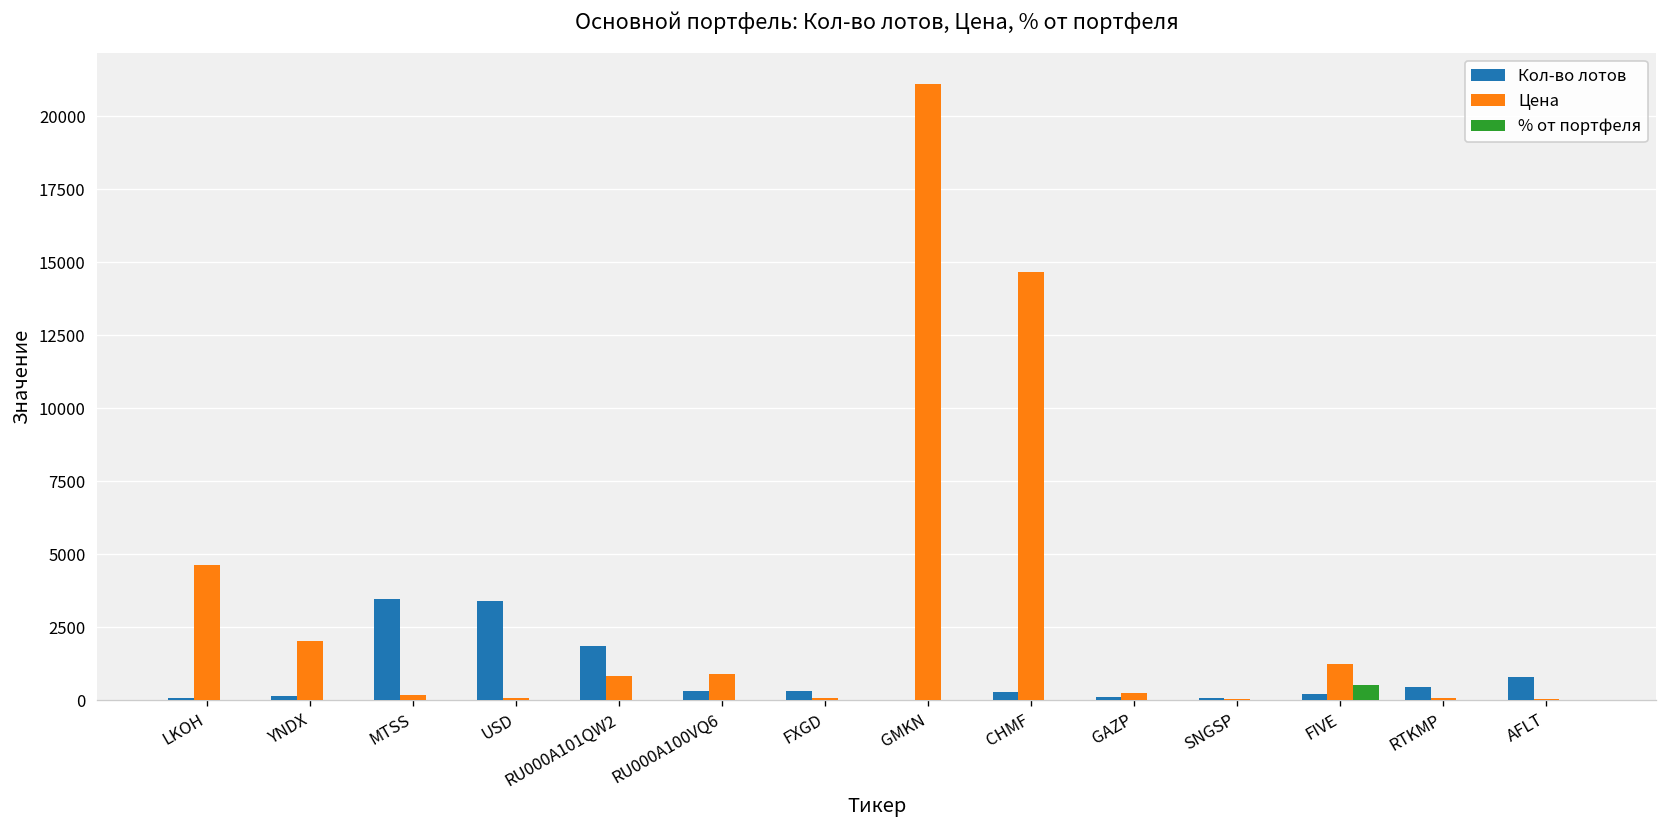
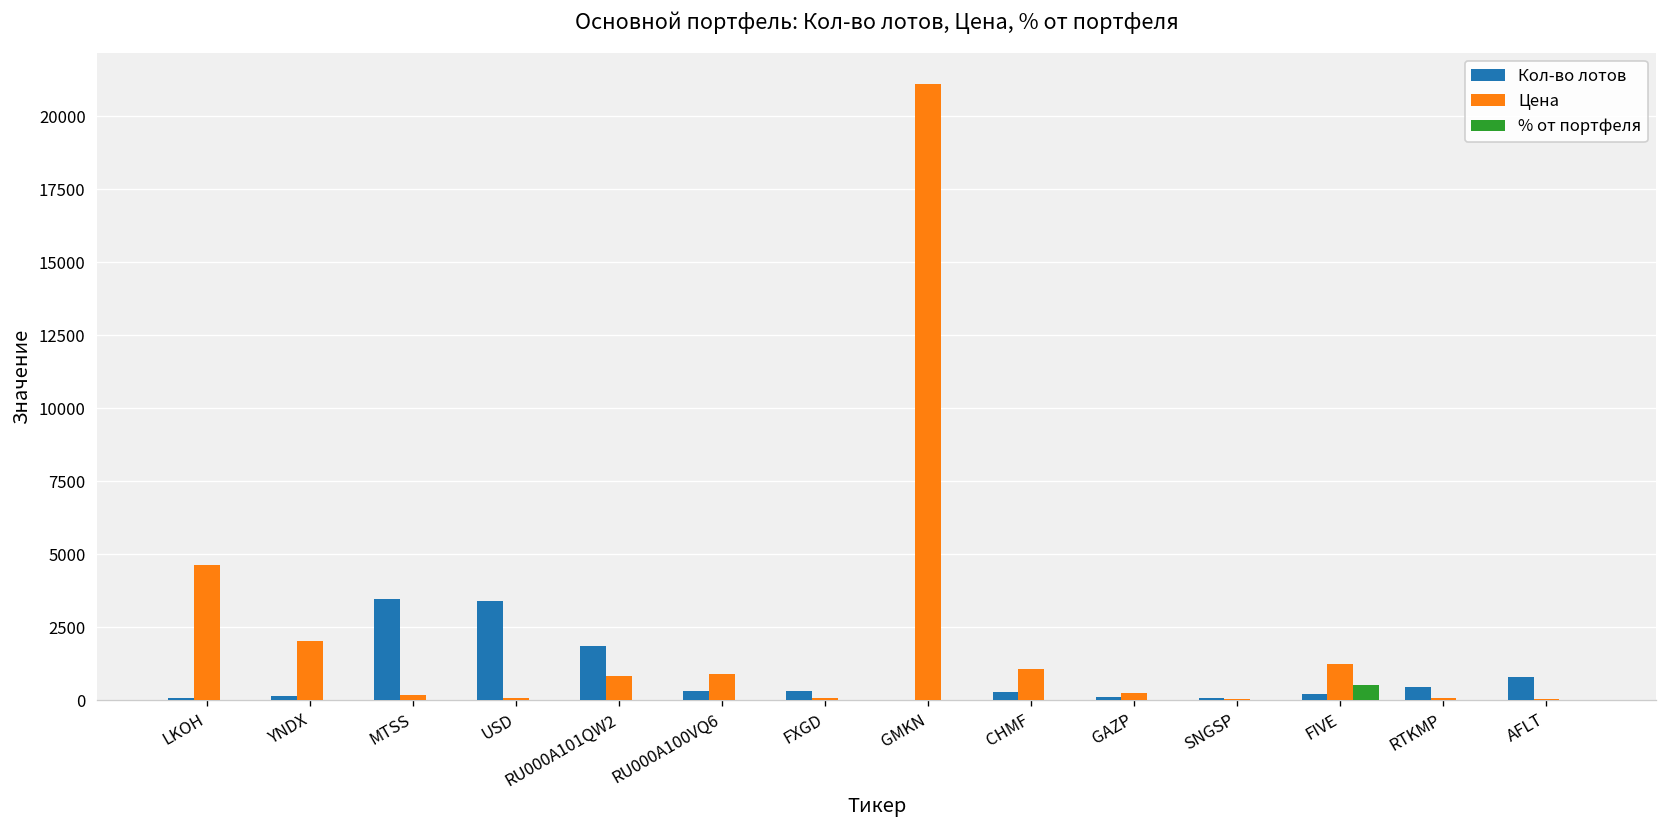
Цена, CHMF: 14700 -> 1100
